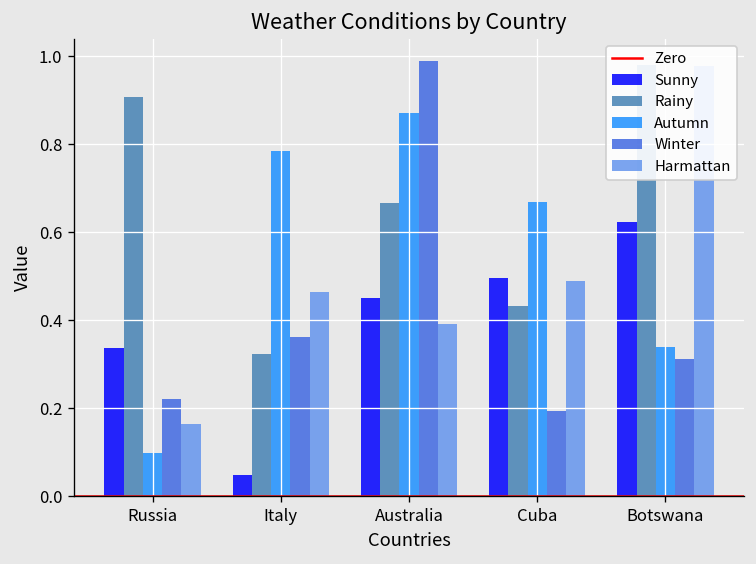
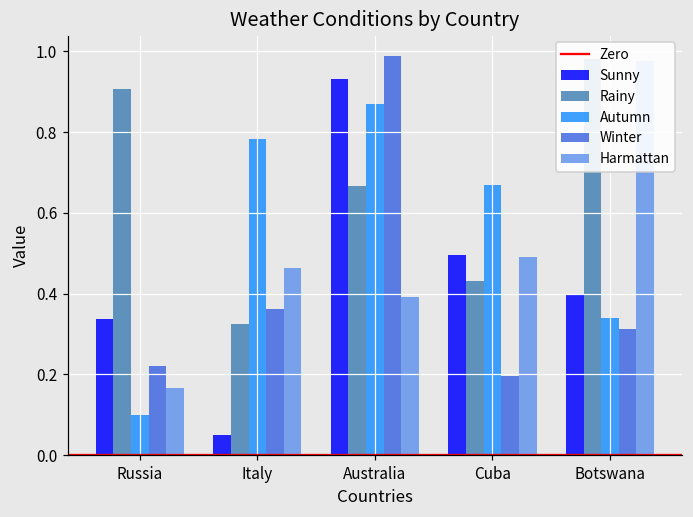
Sunny, Australia: 0.45 -> 0.93
Sunny, Botswana: 0.62 -> 0.40
